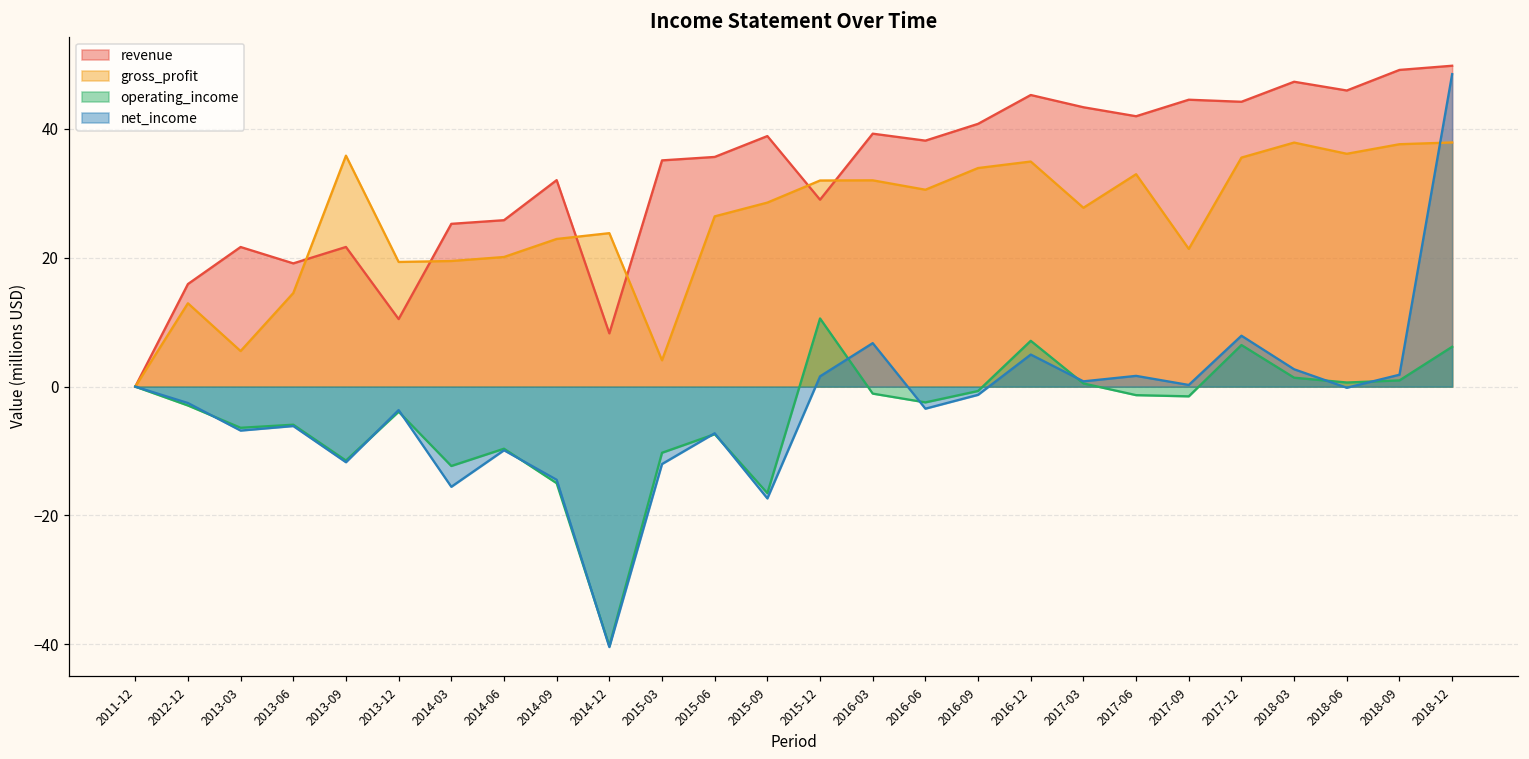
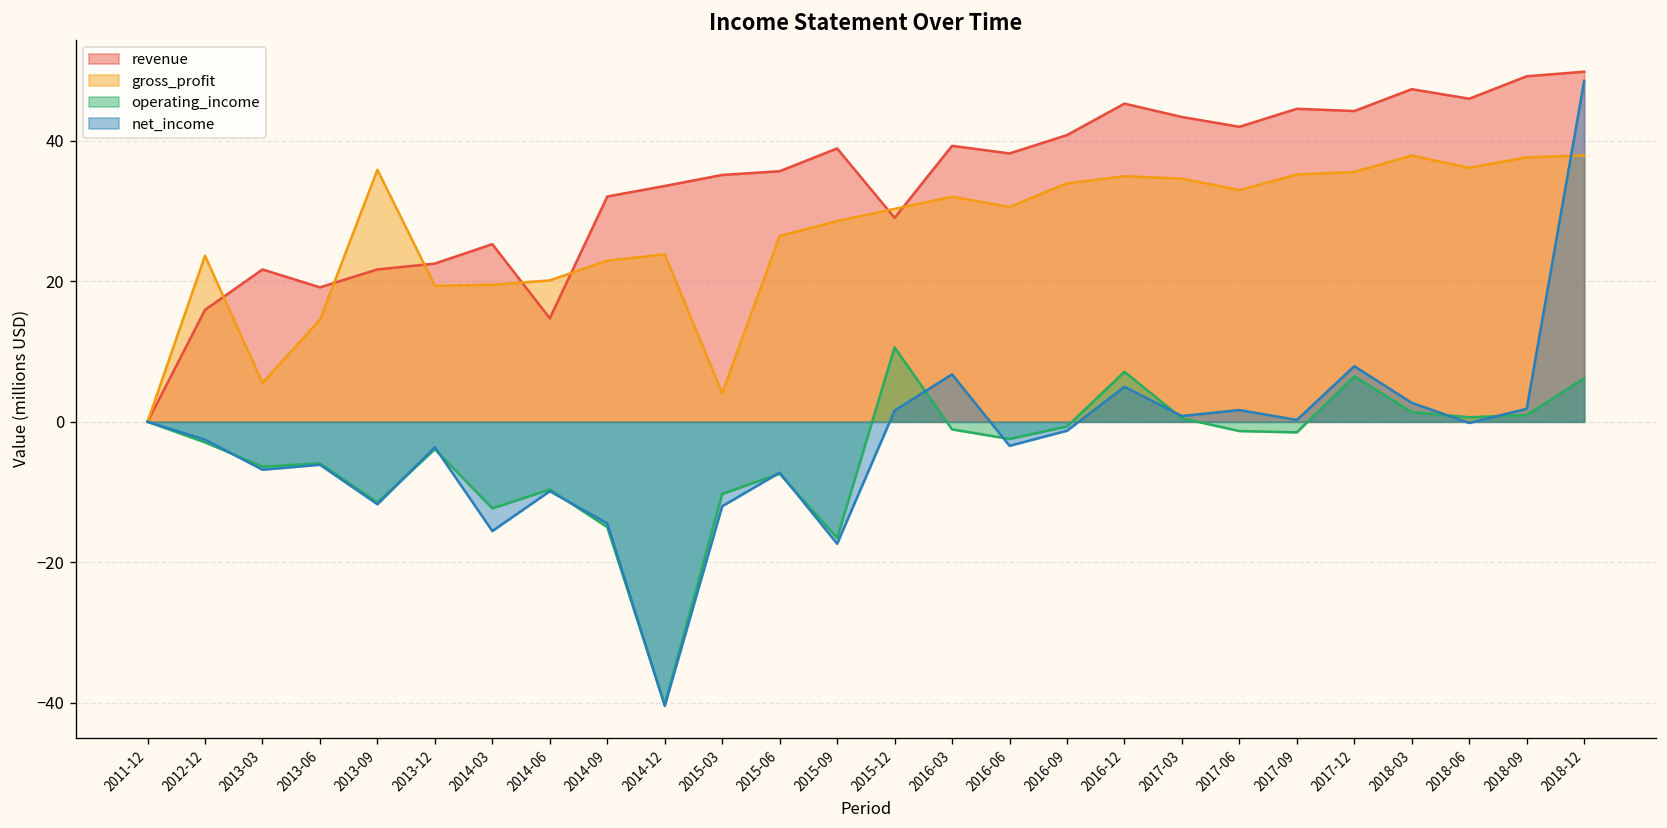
gross_profit, 2012-12: 13 -> 24
revenue, 2013-12: 10 -> 23
revenue, 2014-06: 26 -> 15
revenue, 2014-12: 8 -> 34
gross_profit, 2015-12: 32 -> 30
gross_profit, 2017-03: 28 -> 35
gross_profit, 2017-09: 21 -> 35
